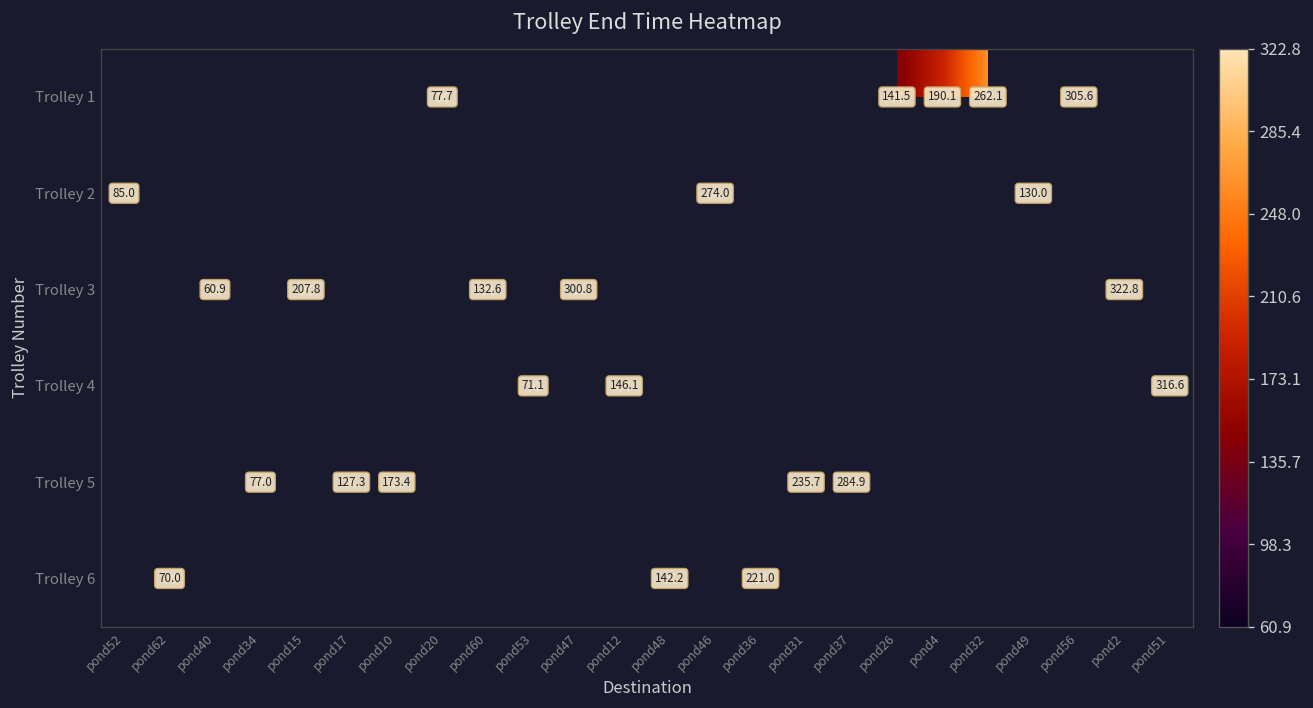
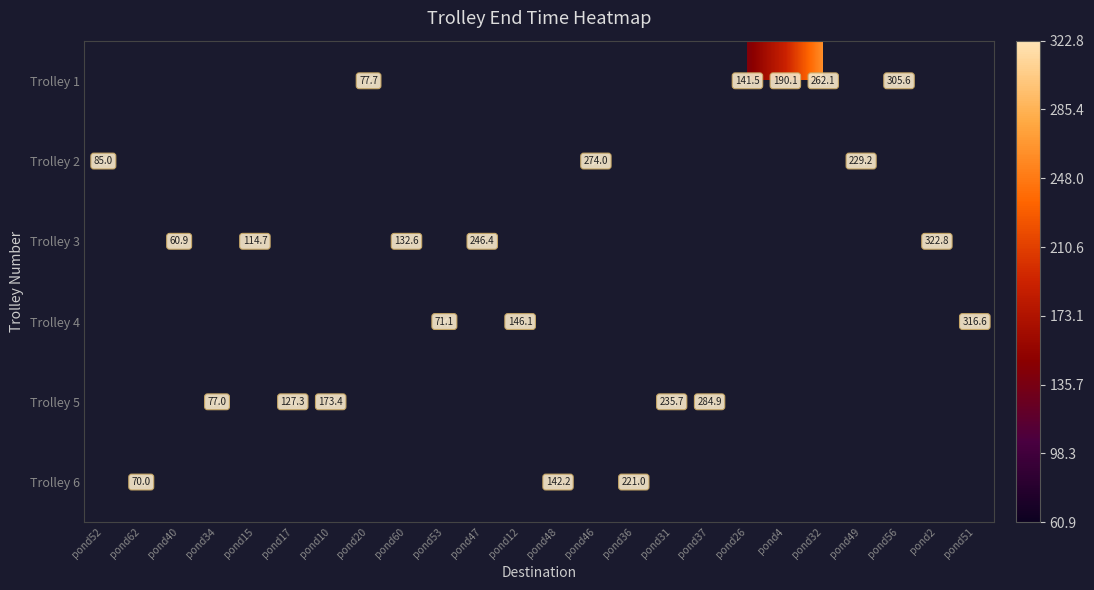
Trolley 2, pond49: 130.0 -> 229.2
Trolley 3, pond15: 207.8 -> 114.7
Trolley 3, pond47: 300.8 -> 246.4
